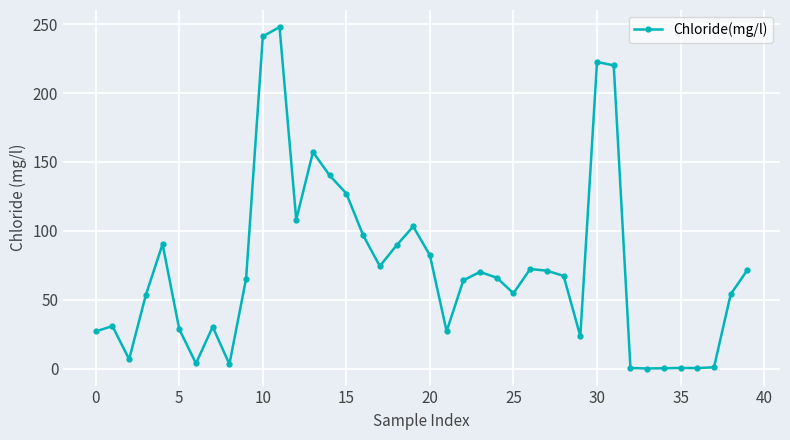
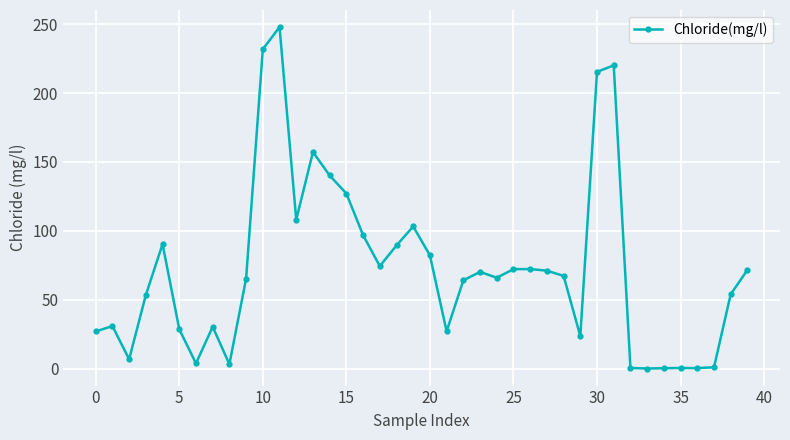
10: 241 -> 232
25: 55 -> 72
30: 223 -> 215
